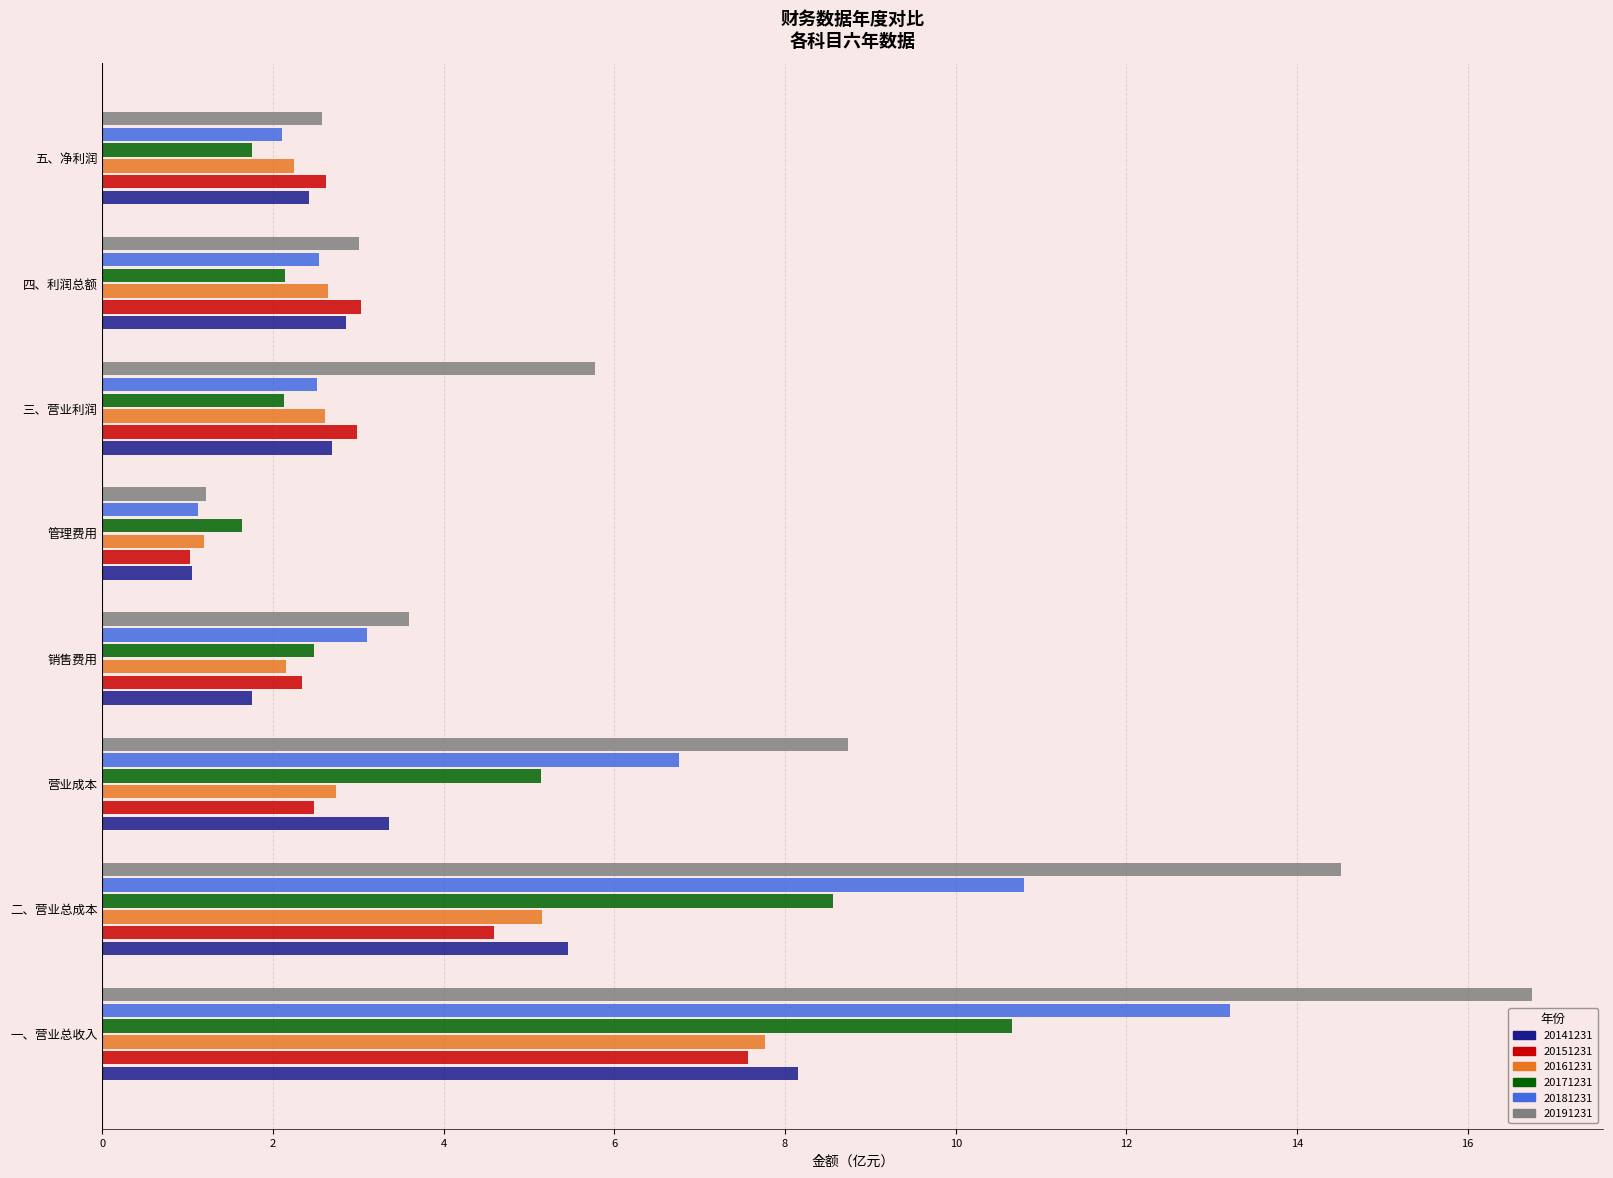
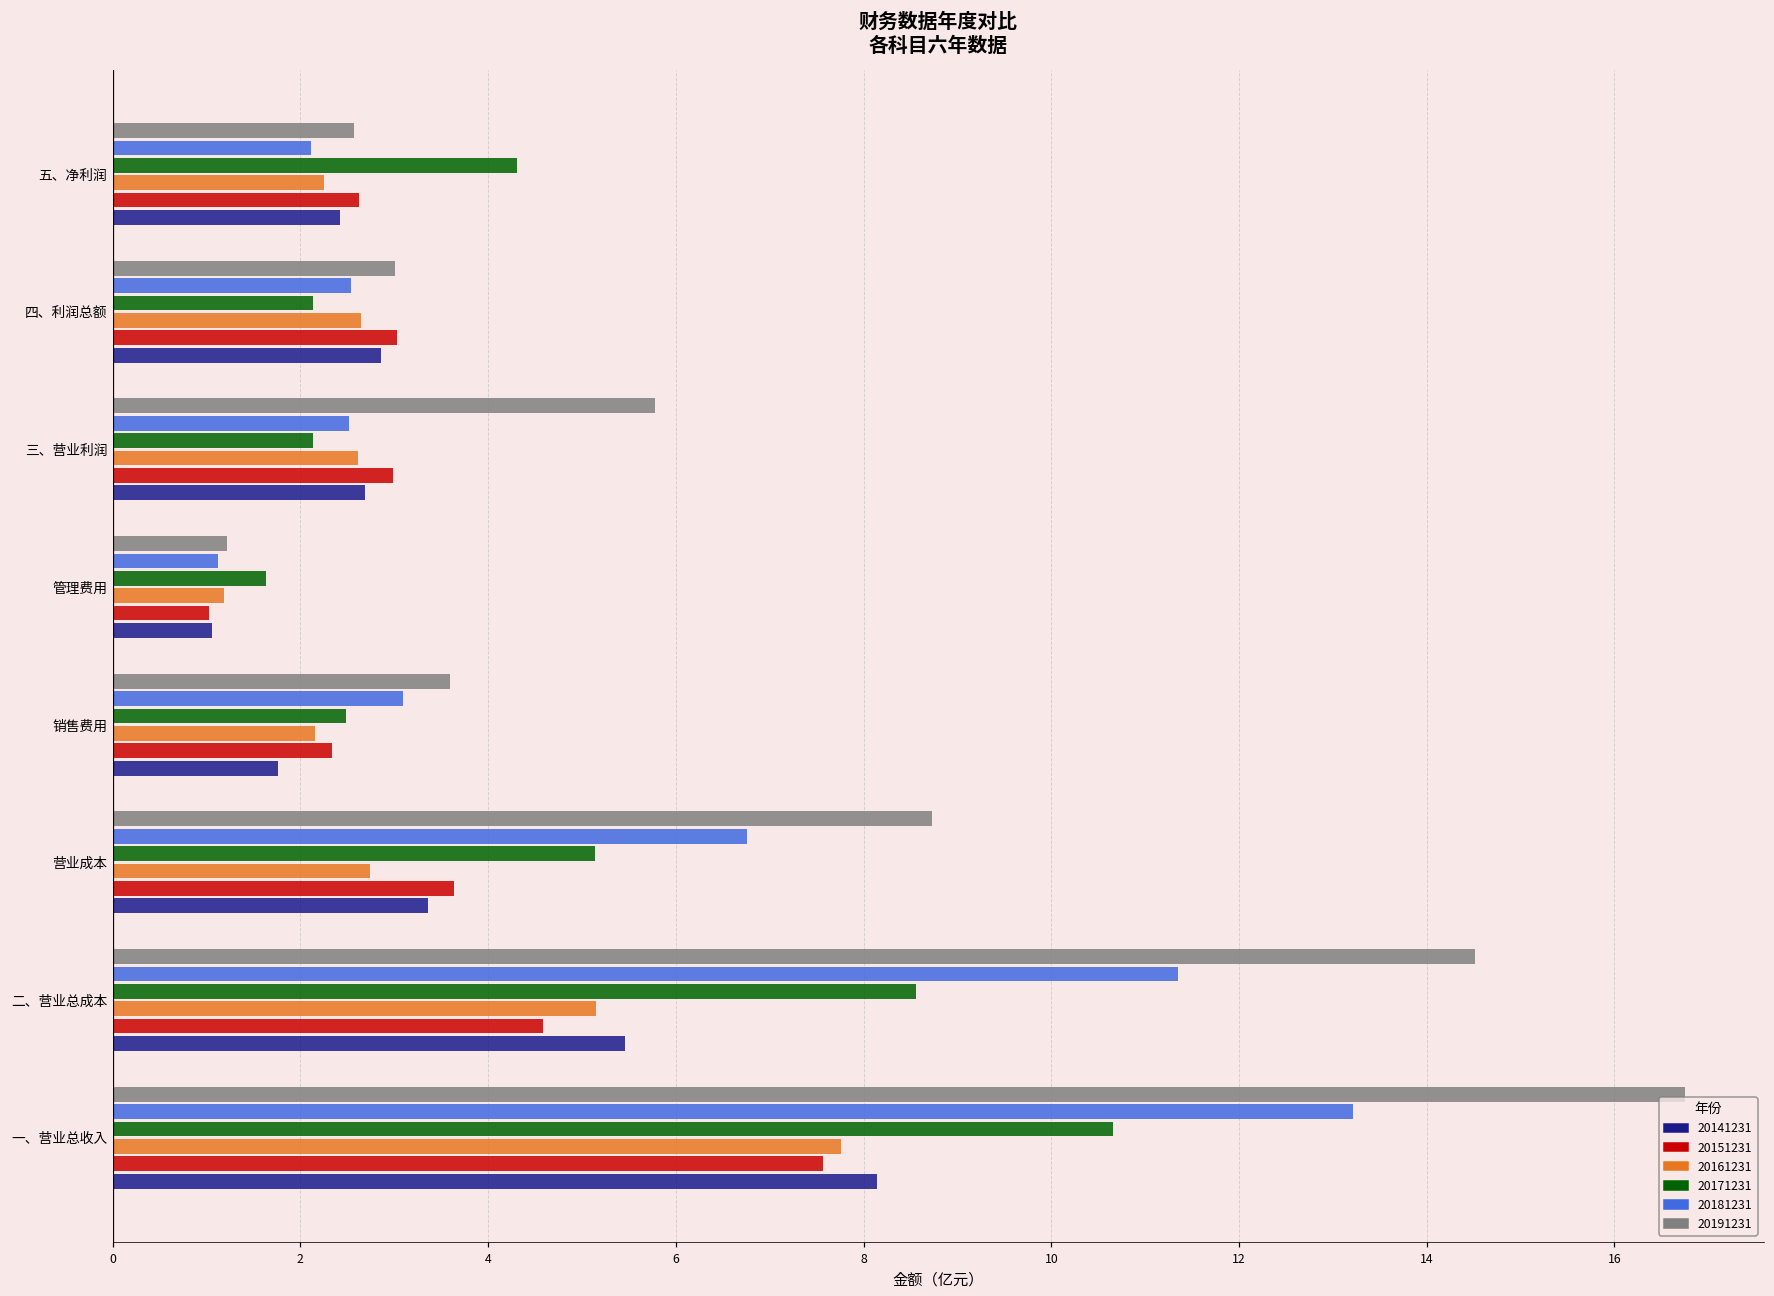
20171231, 五、净利润: 1.7 -> 4.3
20151231, 营业成本: 2.5 -> 3.6
20181231, 二、营业总成本: 10.8 -> 11.3
